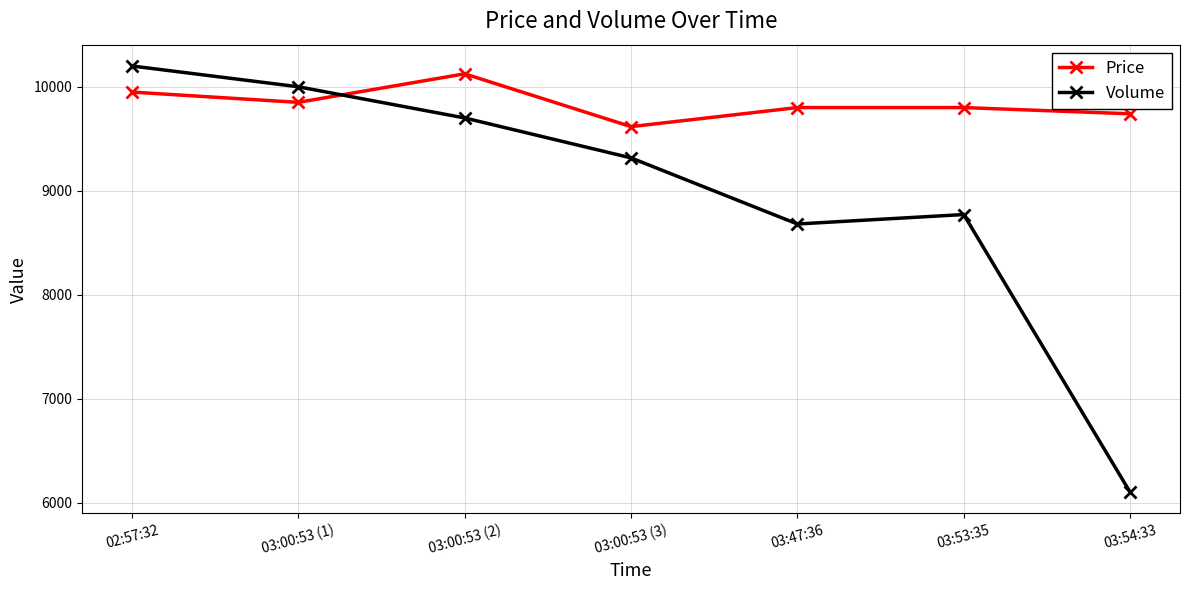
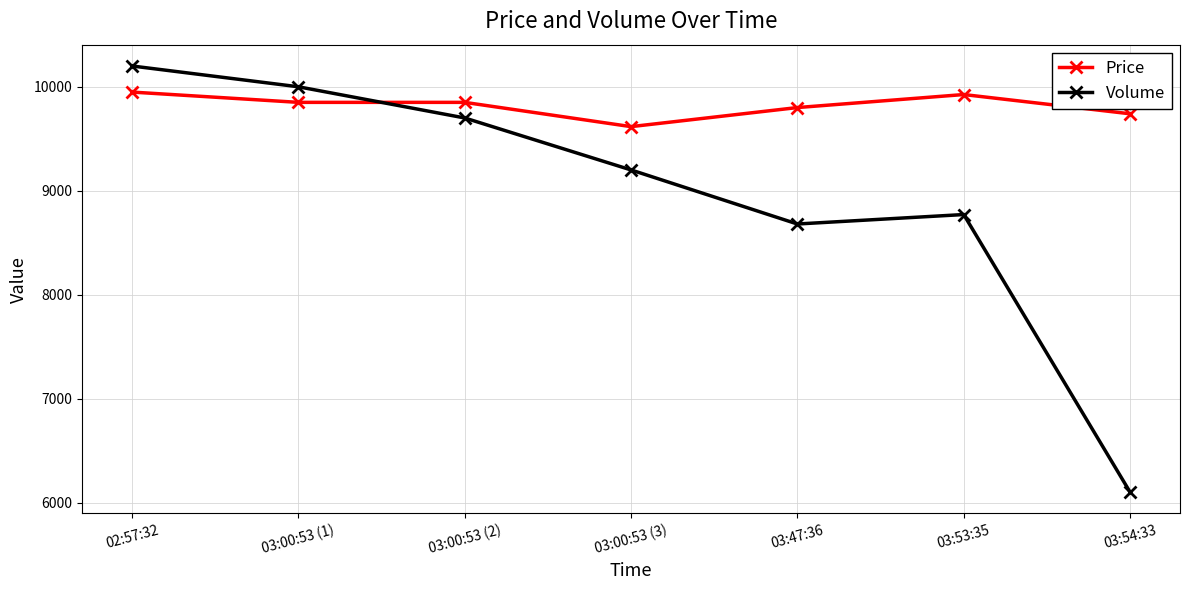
Price, 03:00:53 (2): 10120 -> 9850
Volume, 03:00:53 (3): 9320 -> 9200
Price, 03:53:35: 9800 -> 9930
